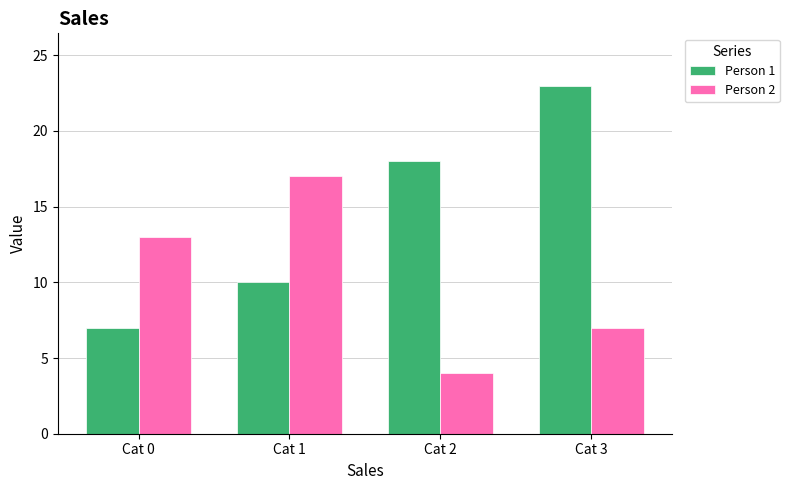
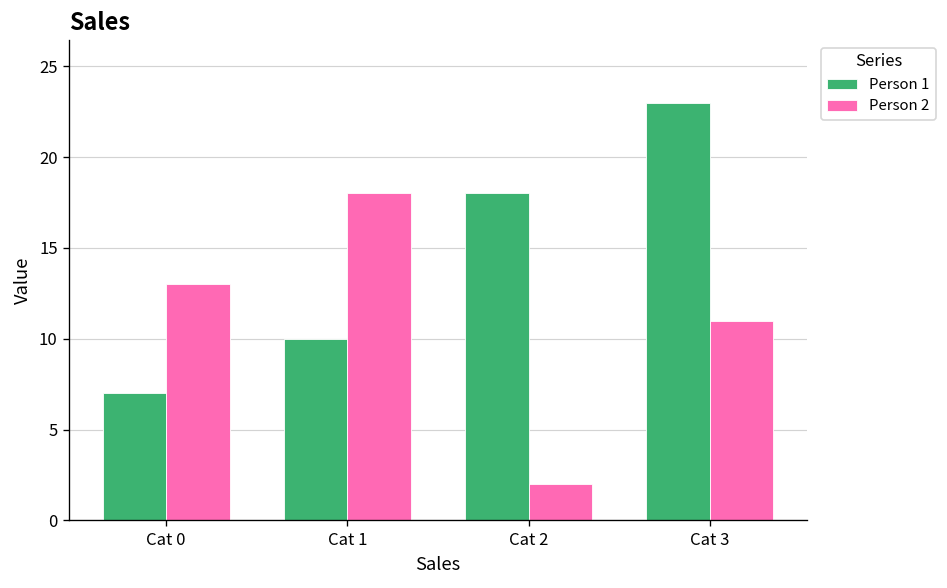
Person 2, Cat 1: 17 -> 18
Person 2, Cat 2: 4 -> 2
Person 2, Cat 3: 7 -> 11
